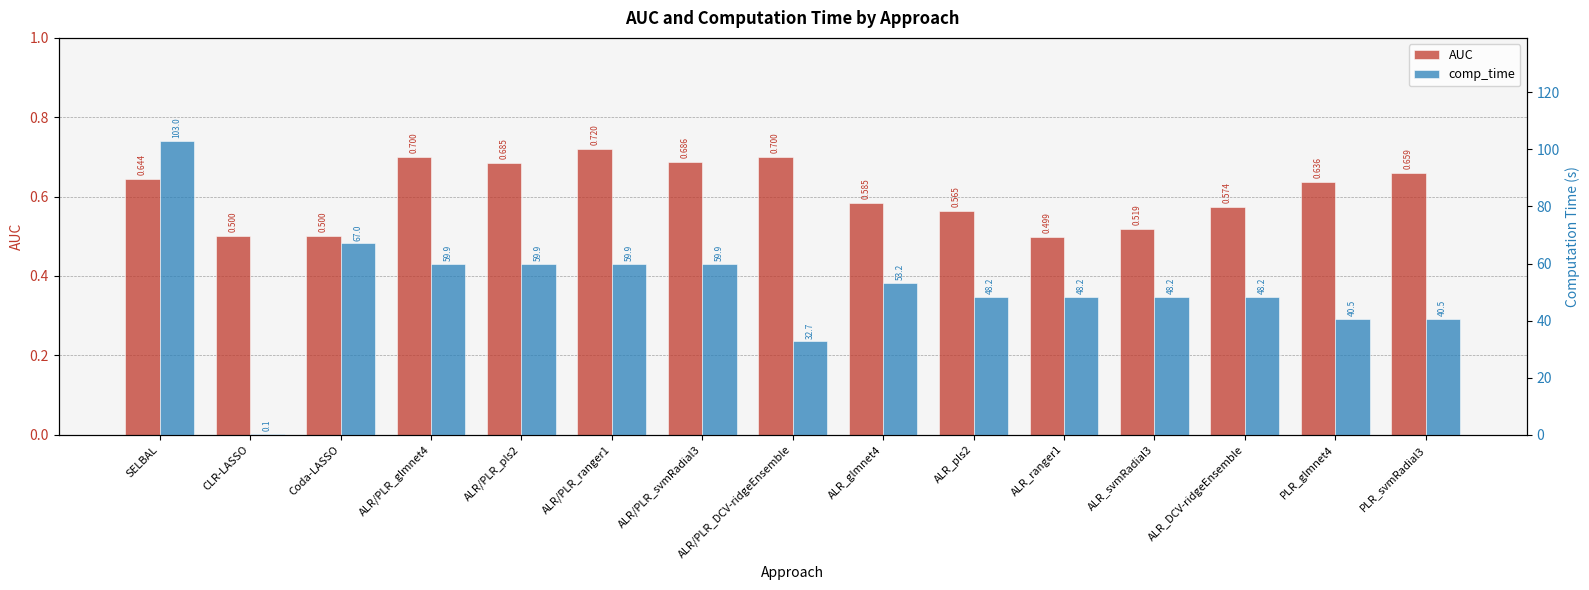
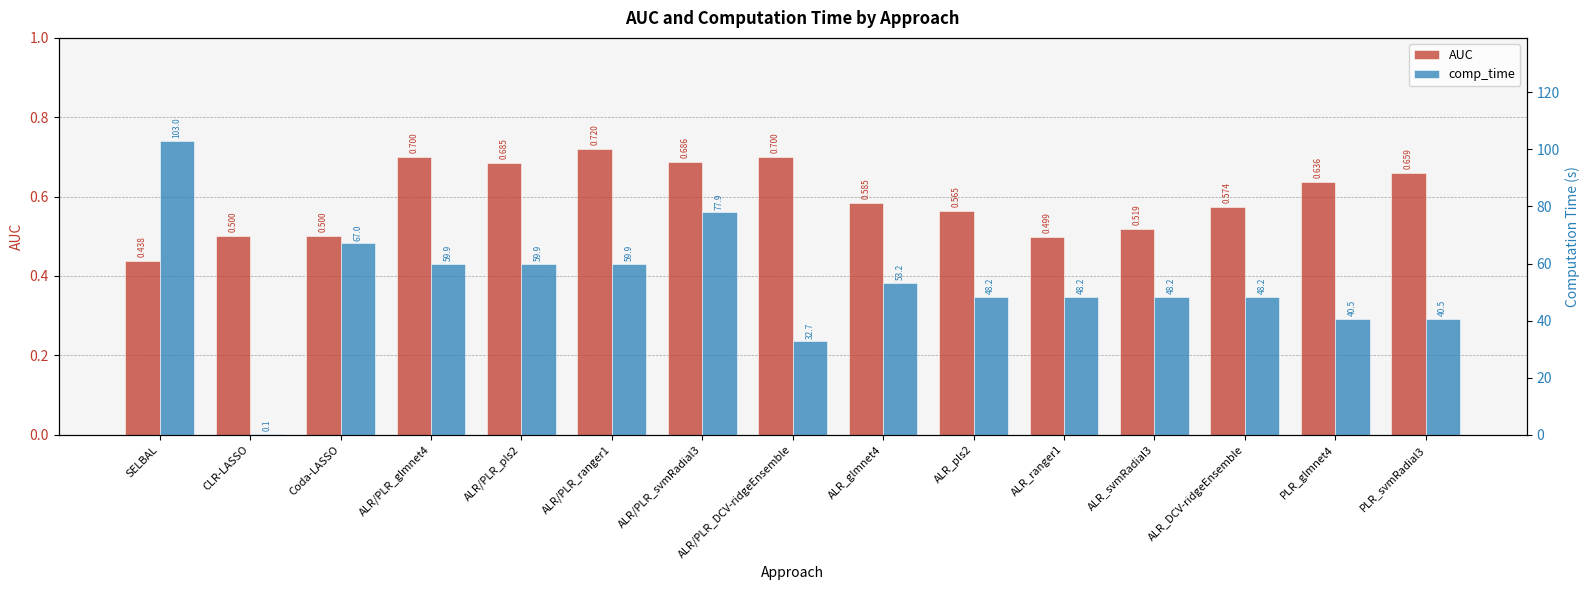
AUC, SELBAL: 0.644 -> 0.438
comp_time, ALR/PLR_svmRadial3: 59.9 -> 77.9
